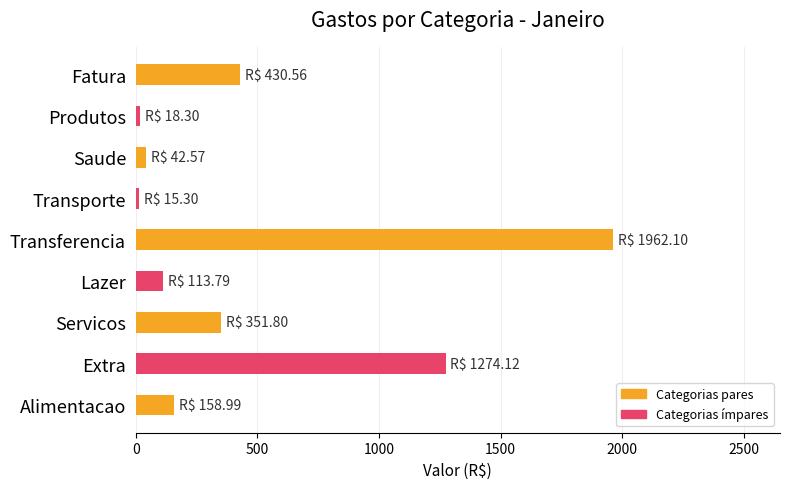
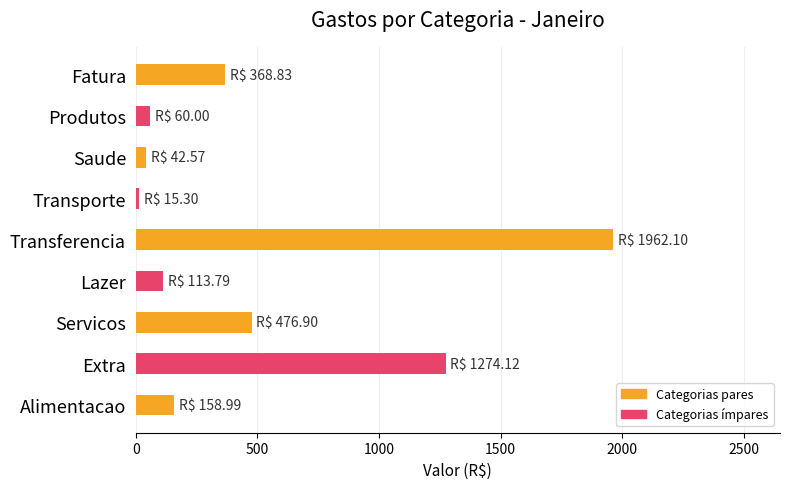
Fatura: 430.56 -> 368.83
Produtos: 18.30 -> 60.00
Servicos: 351.80 -> 476.90
